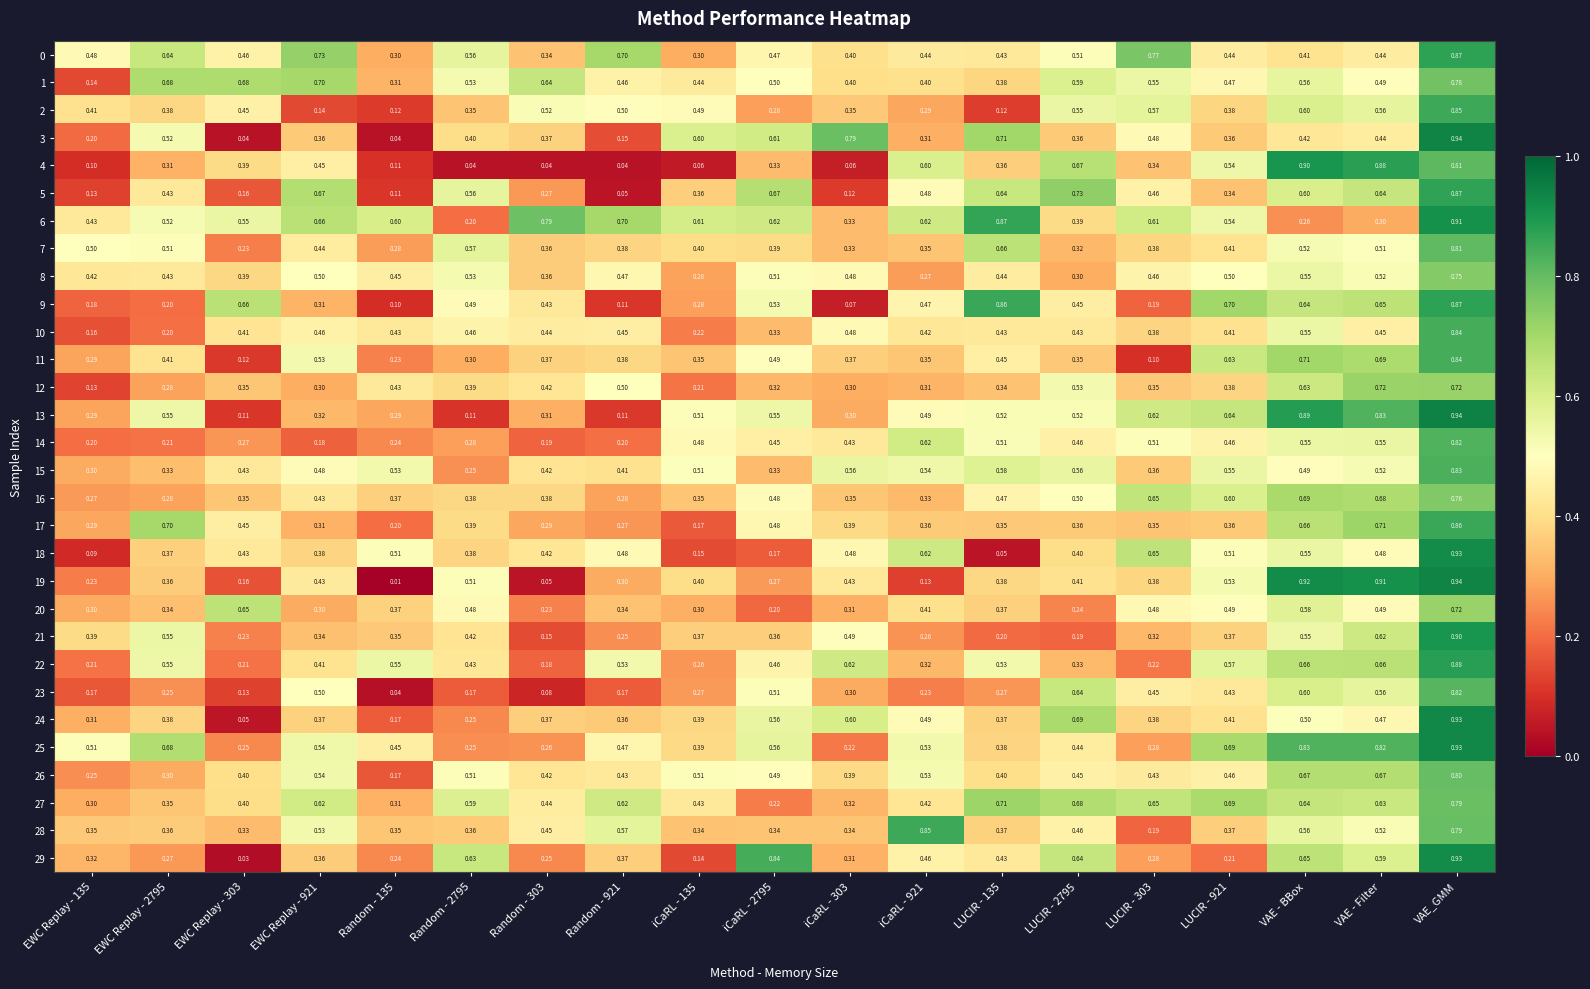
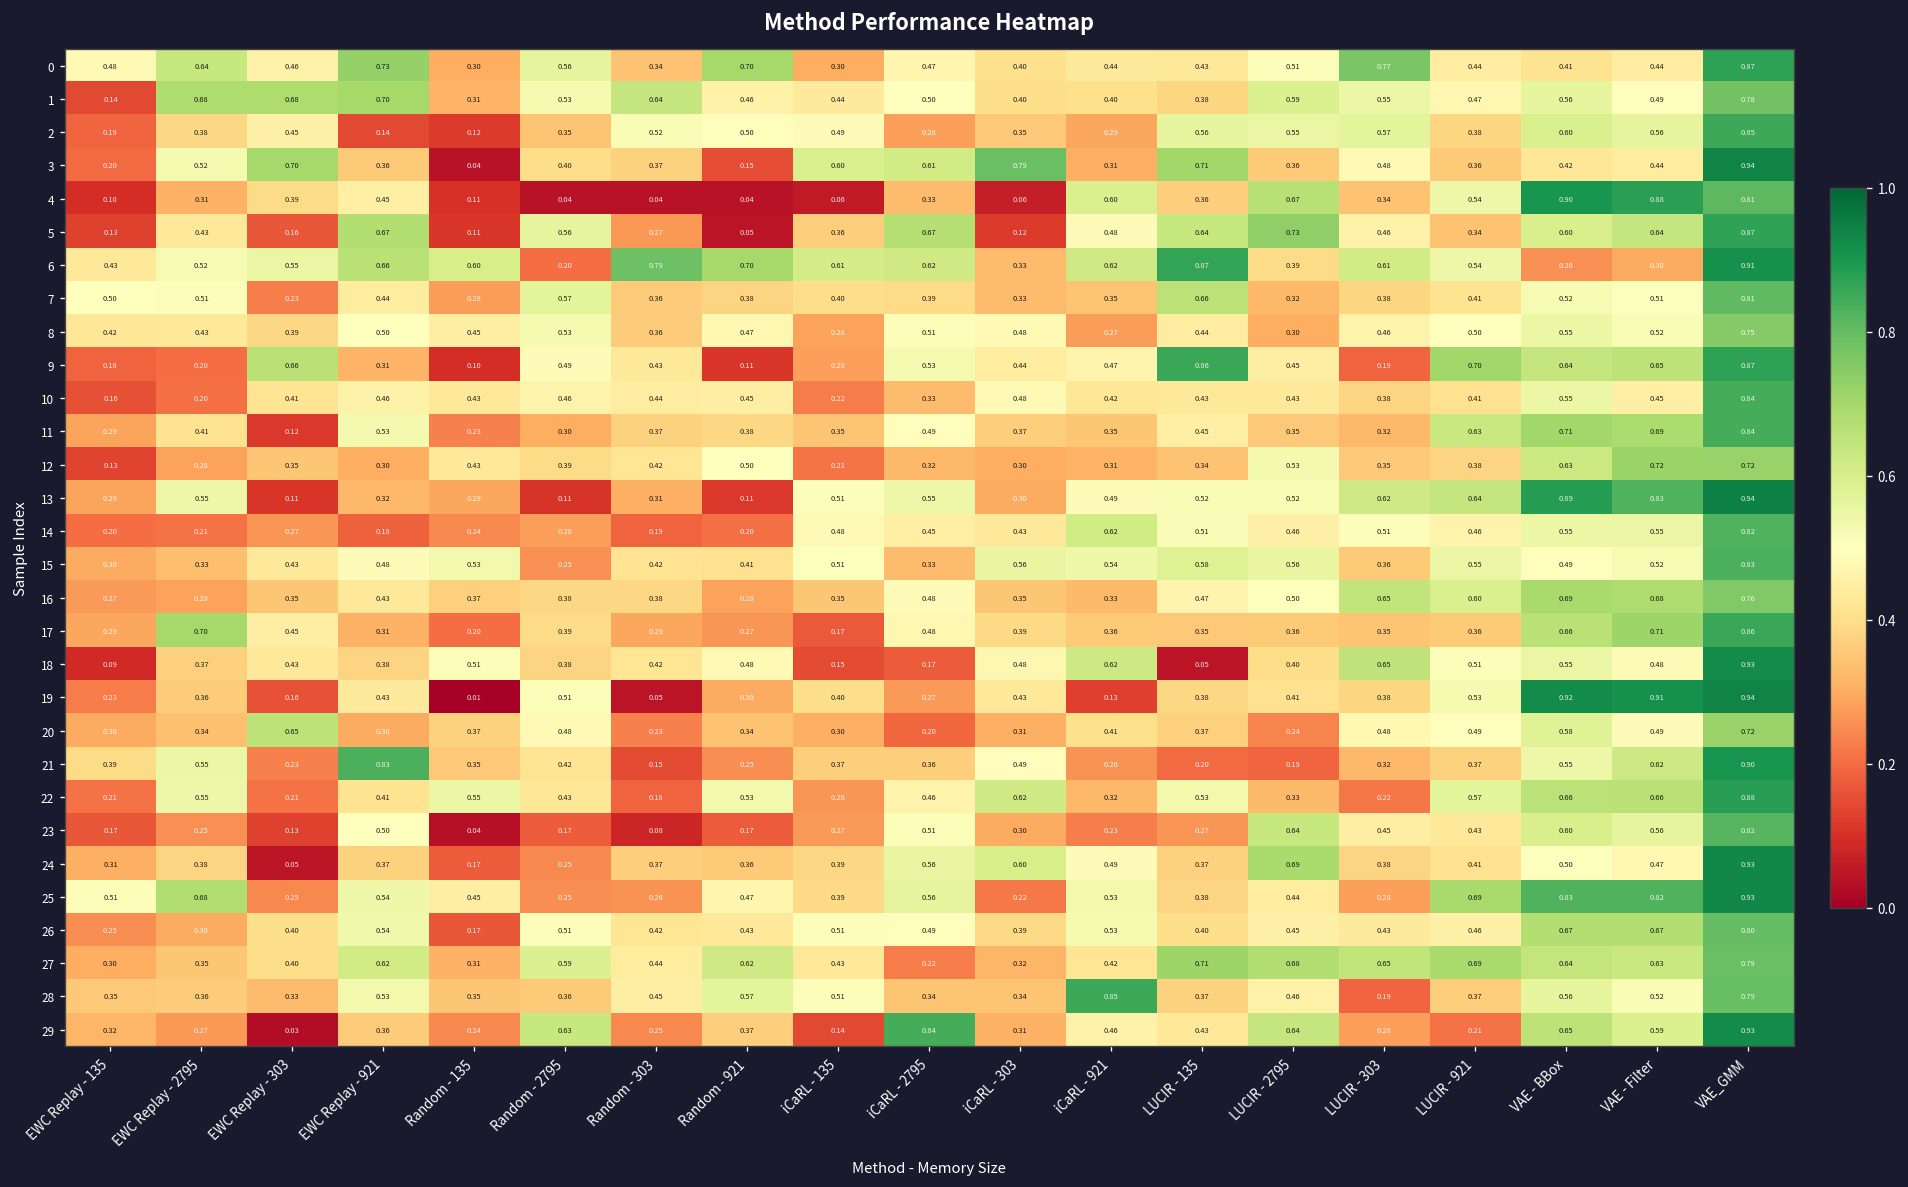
2, EWC Replay - 135: 0.41 -> 0.19
2, LUCIR - 135: 0.12 -> 0.56
3, EWC Replay - 303: 0.04 -> 0.70
9, iCaRL - 303: 0.07 -> 0.44
11, LUCIR - 303: 0.10 -> 0.32
21, EWC Replay - 921: 0.34 -> 0.83
28, iCaRL - 135: 0.34 -> 0.51
